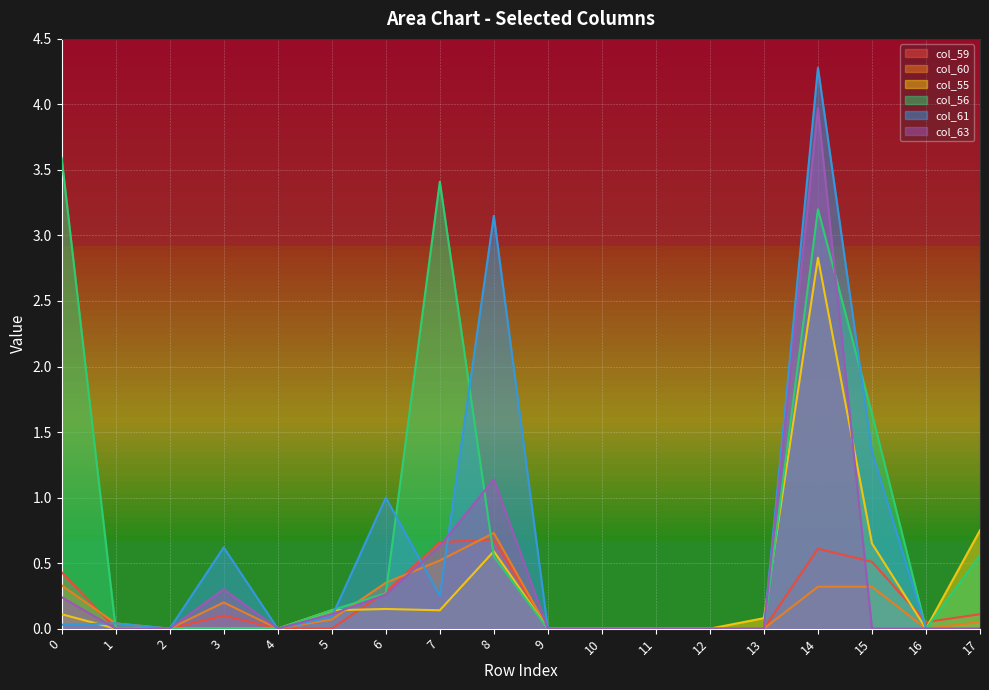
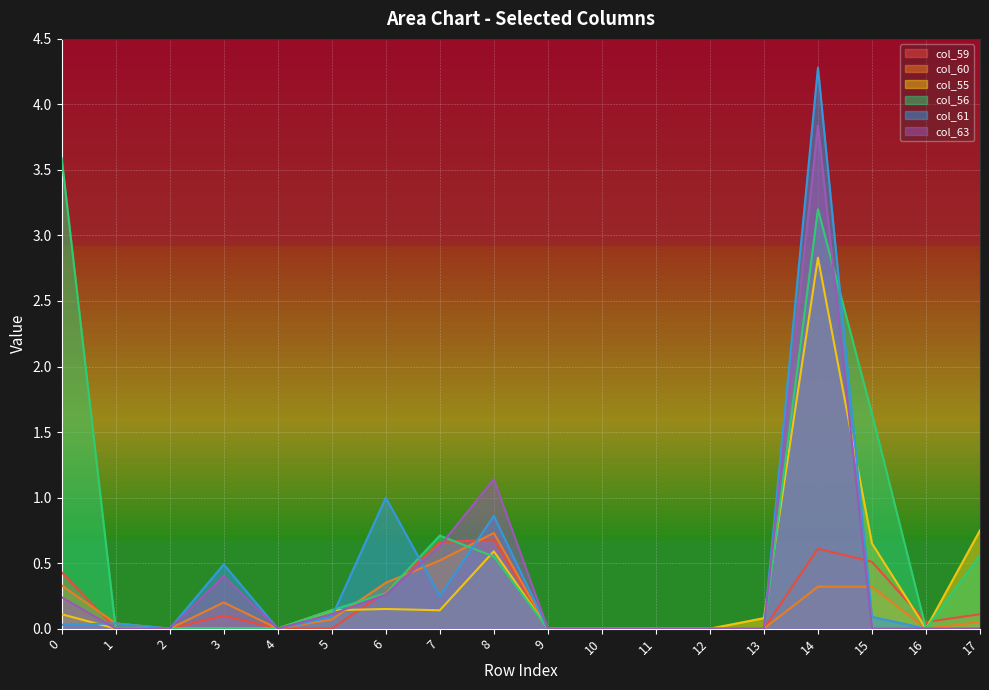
col_61, 3: 0.62 -> 0.49
col_63, 3: 0.3 -> 0.4
col_56, 7: 3.41 -> 0.71
col_61, 8: 3.15 -> 0.86
col_63, 14: 3.97 -> 3.84
col_61, 15: 1.35 -> 0.09
